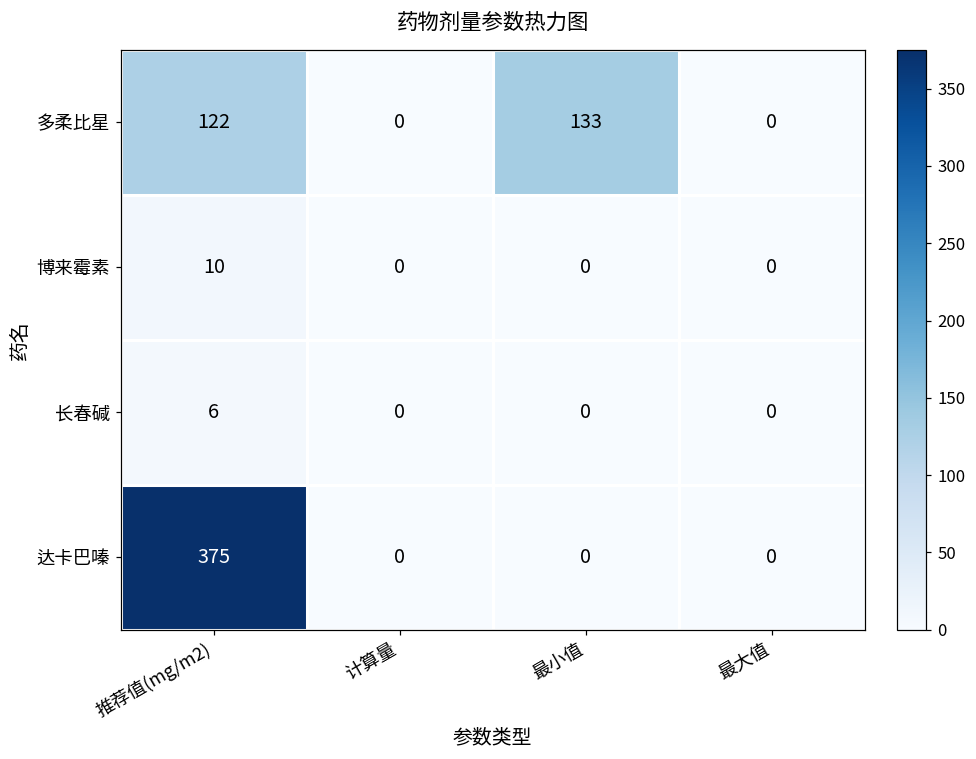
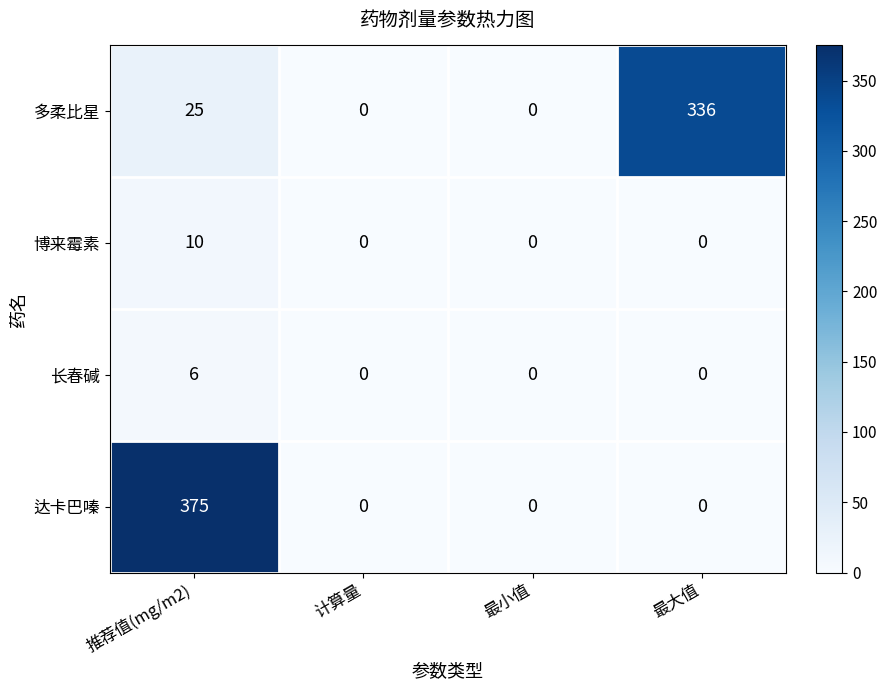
多柔比星, 推荐值(mg/m2): 122 -> 25
多柔比星, 最小值: 133 -> 0
多柔比星, 最大值: 0 -> 336
